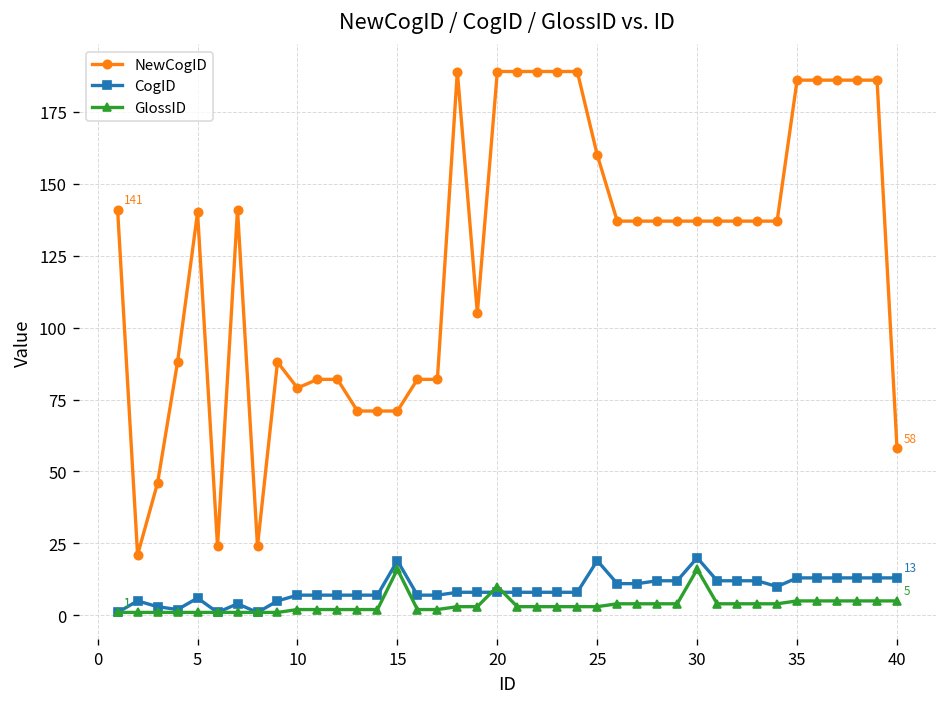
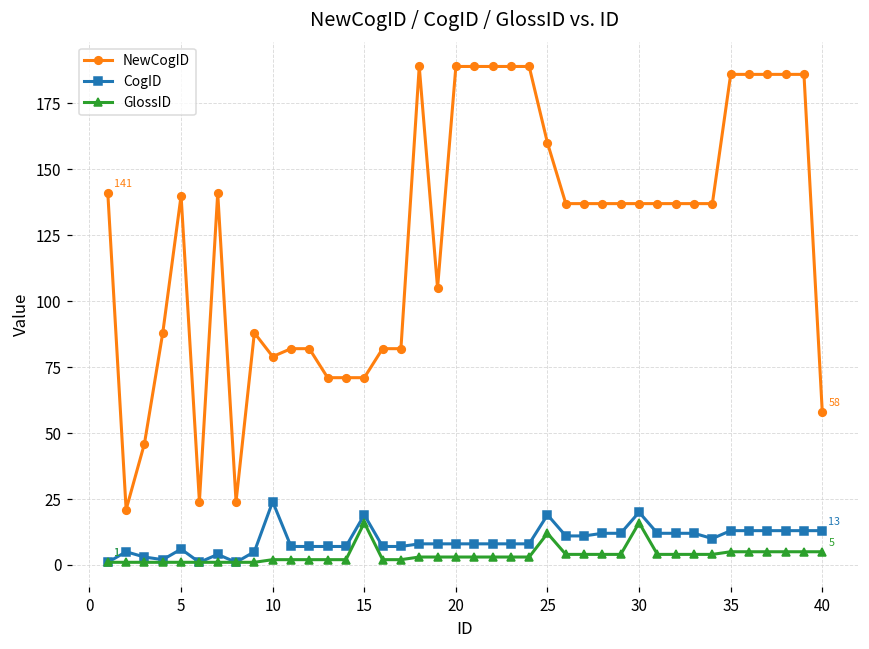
CogID, 10: 7 -> 24
GlossID, 20: 10 -> 3
GlossID, 25: 3 -> 12
